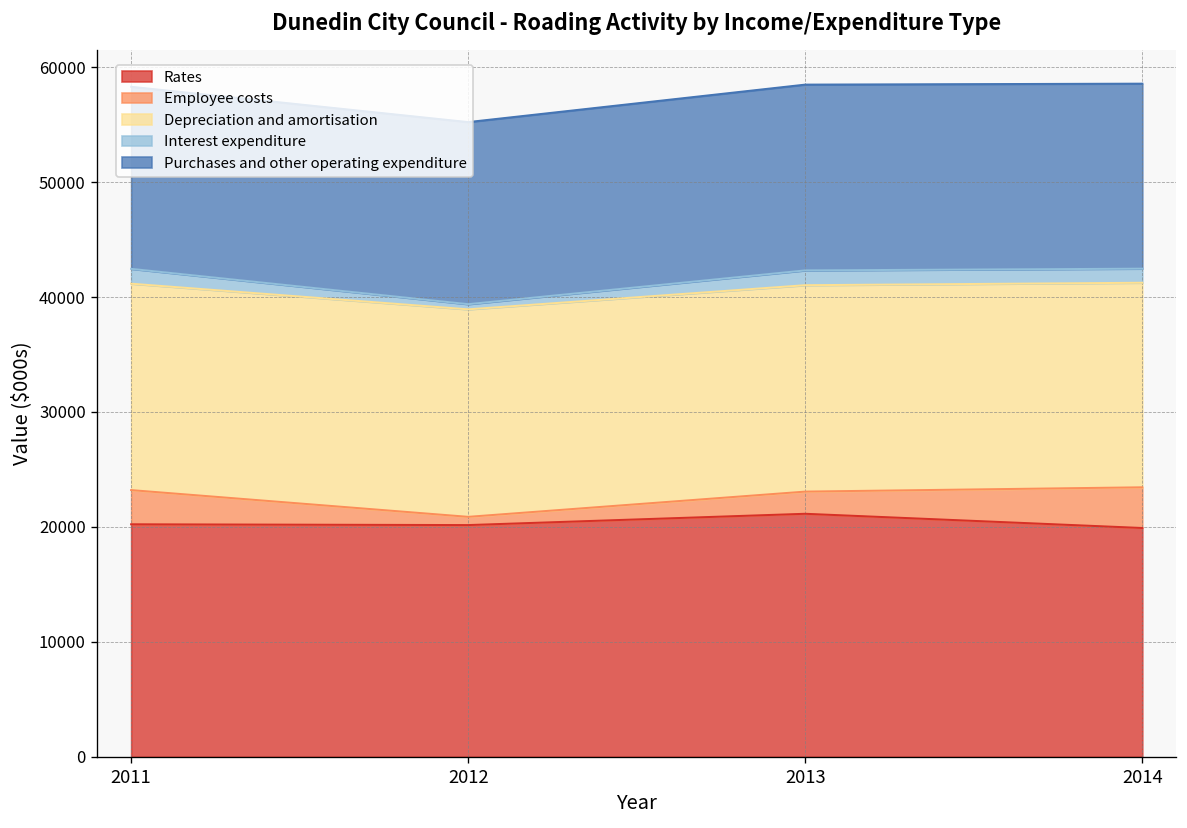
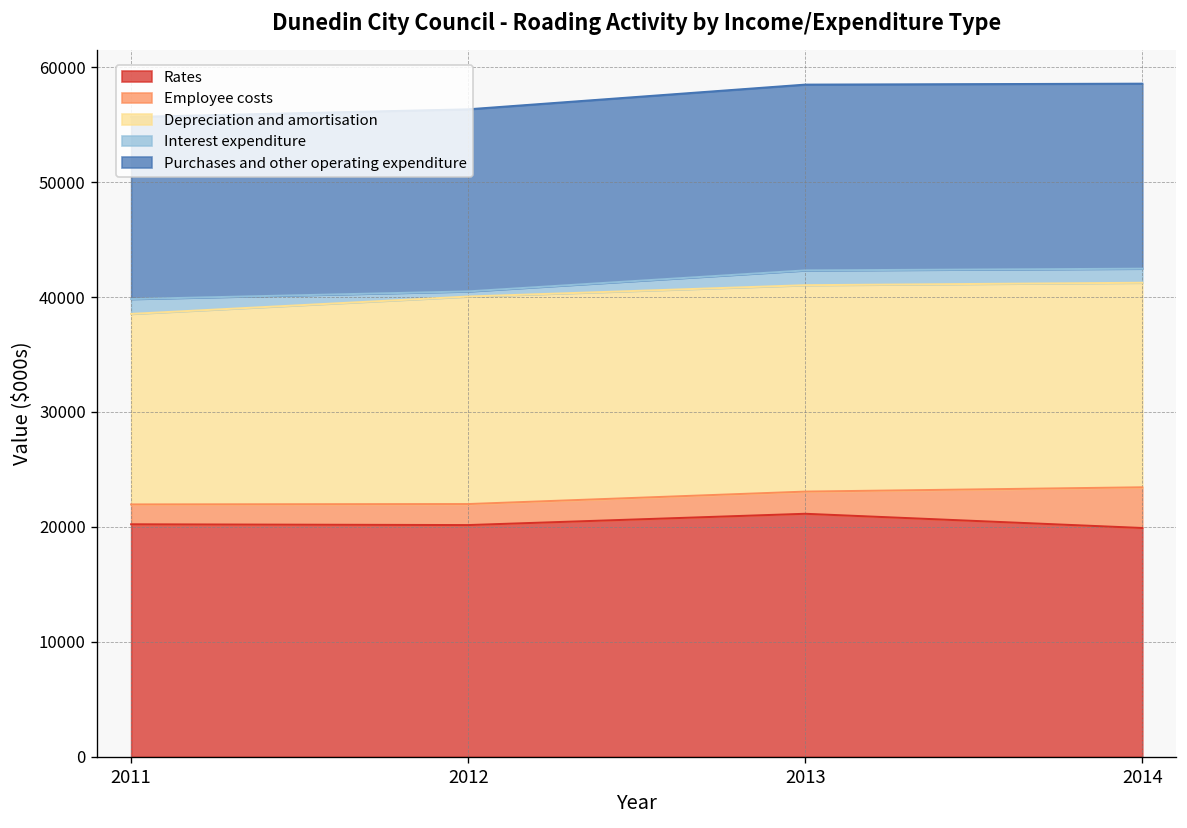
Employee costs, 2011: 3000 -> 2000
Depreciation and amortisation, 2011: 18000 -> 17000
Employee costs, 2012: 1000 -> 2000
